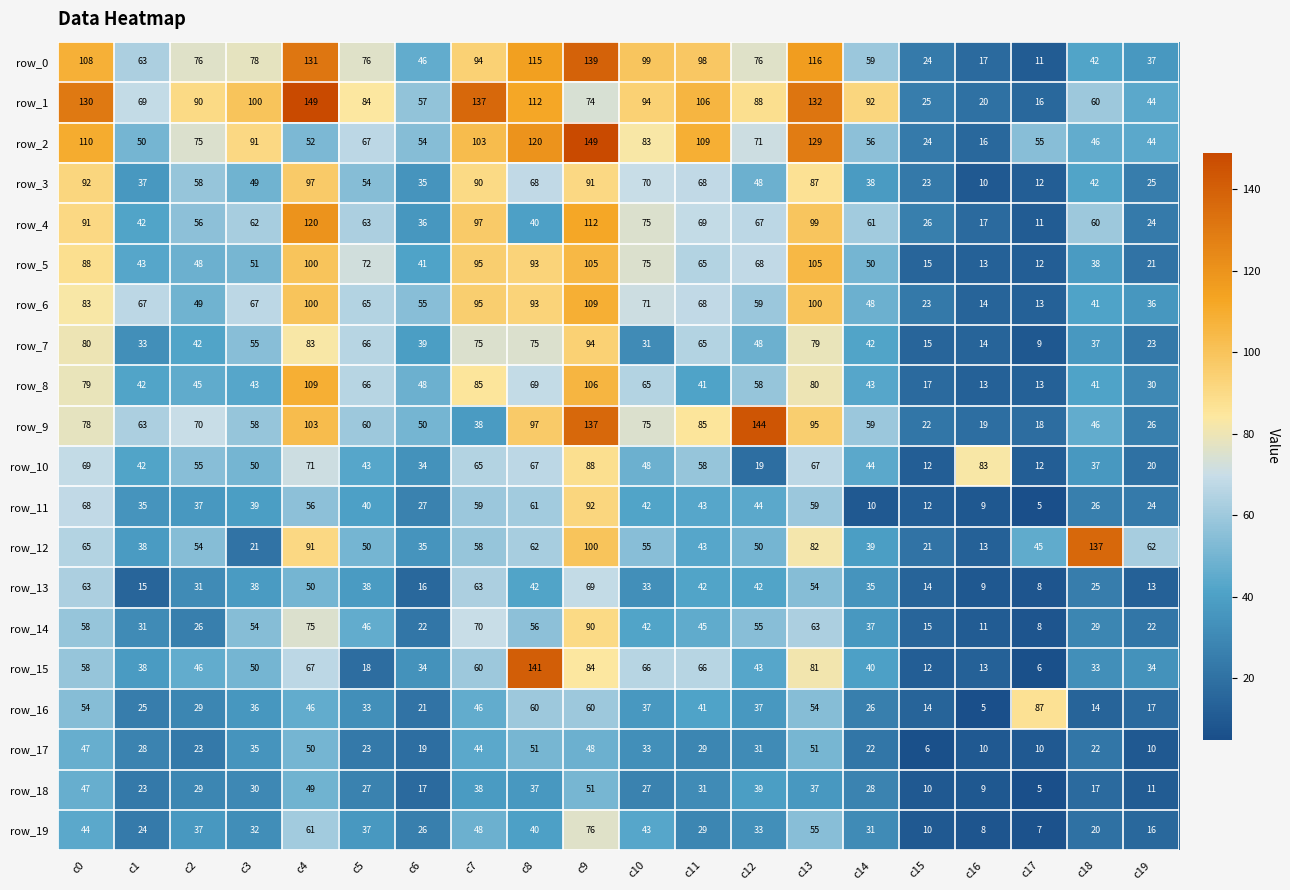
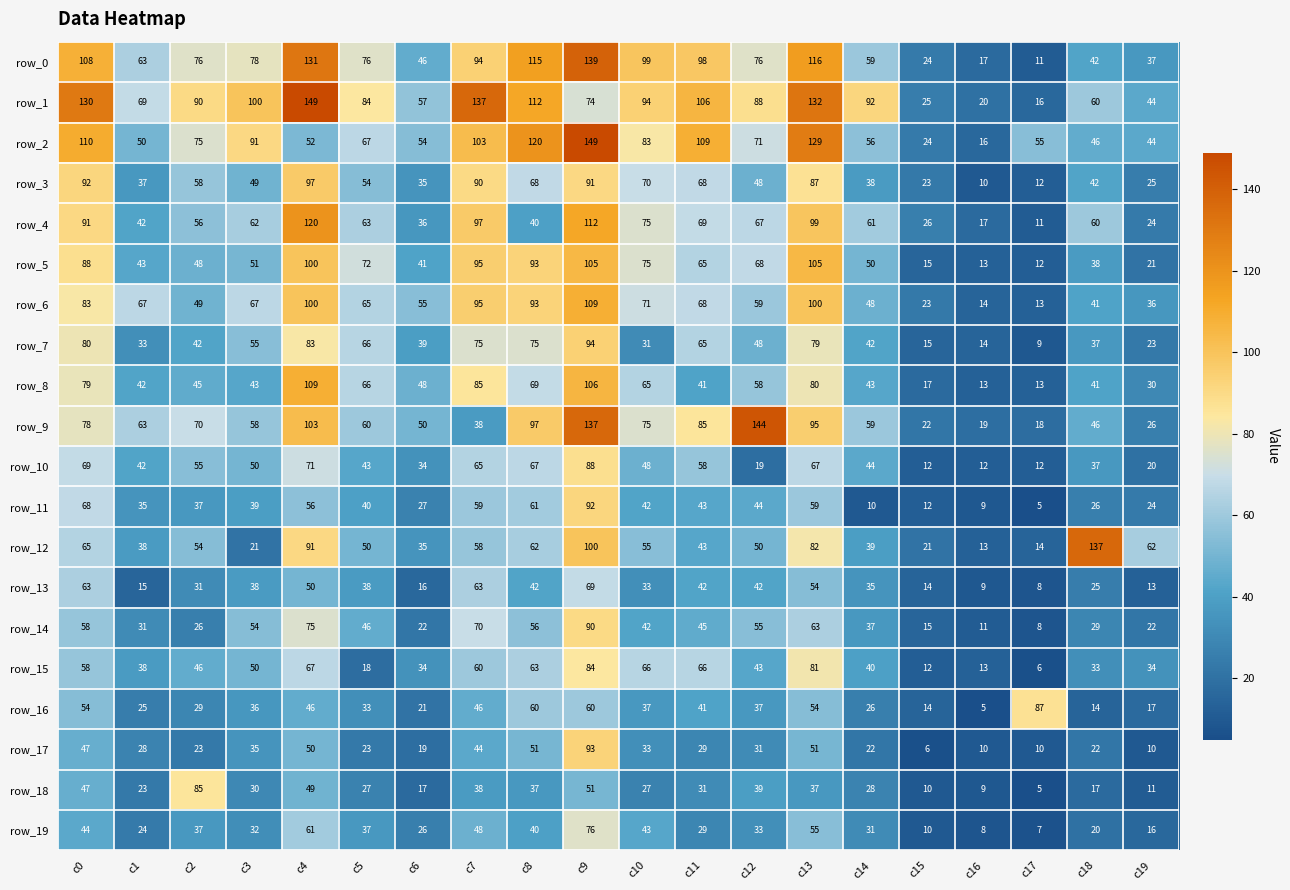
row_10, c16: 83 -> 12
row_12, c17: 45 -> 14
row_15, c8: 141 -> 63
row_17, c9: 48 -> 93
row_18, c2: 29 -> 85
